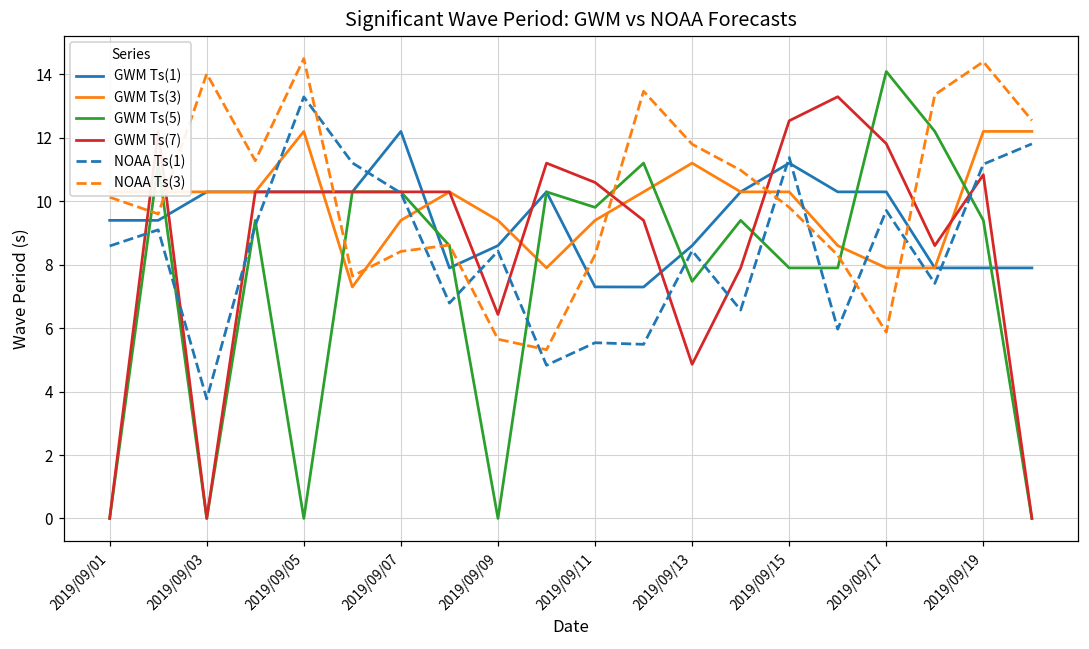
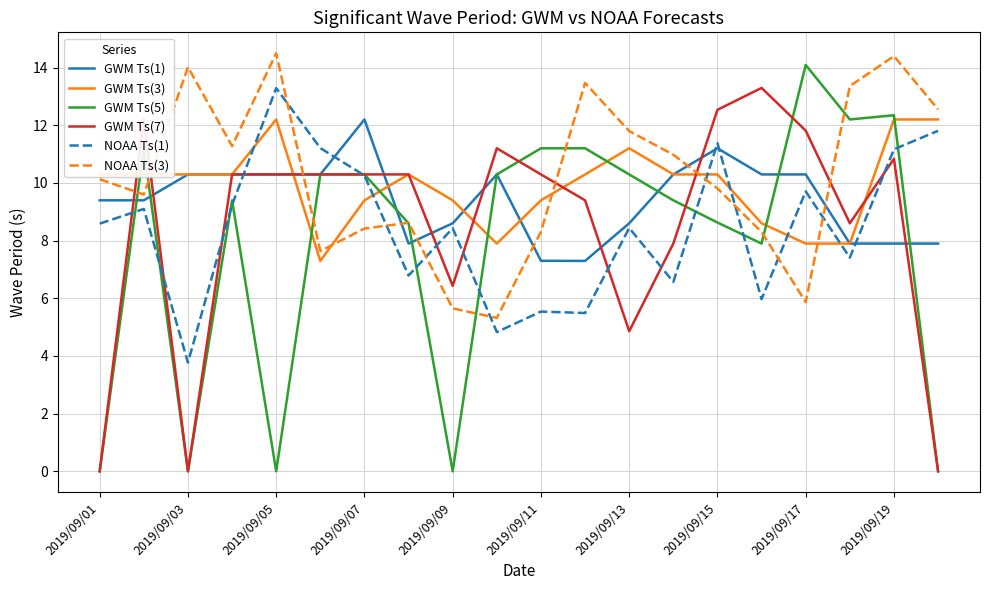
GWM Ts(5), 2019/09/11: 9.8 -> 11.2
GWM Ts(7), 2019/09/11: 10.6 -> 10.3
GWM Ts(5), 2019/09/13: 7.5 -> 10.3
GWM Ts(5), 2019/09/15: 7.9 -> 8.6
GWM Ts(5), 2019/09/19: 9.4 -> 12.3
